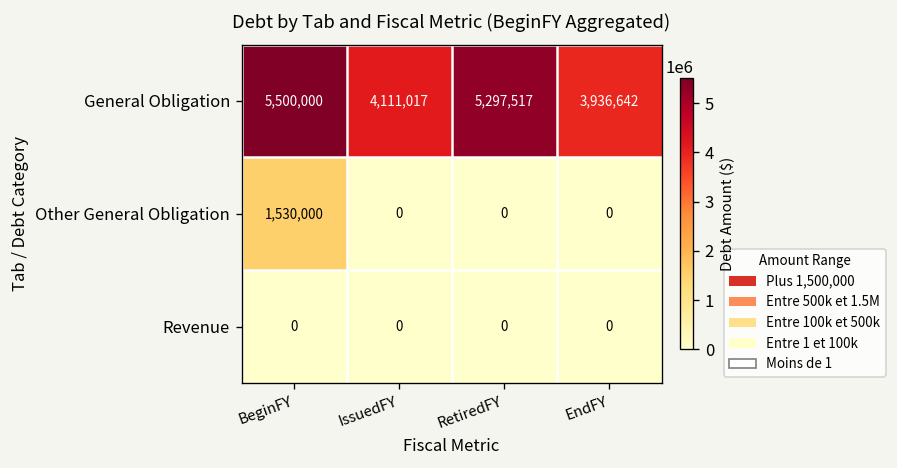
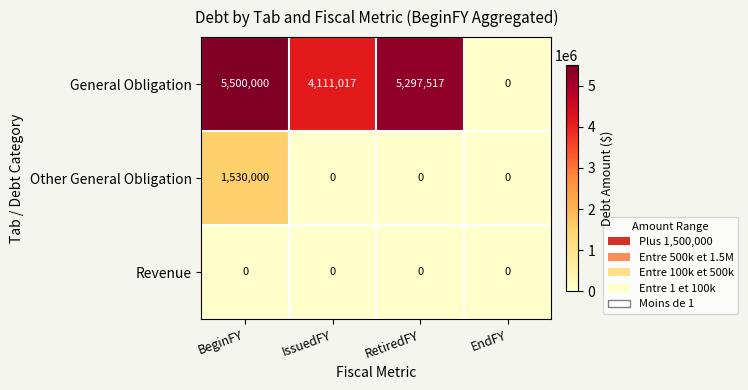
General Obligation, EndFY: 3,936,642 -> 0
